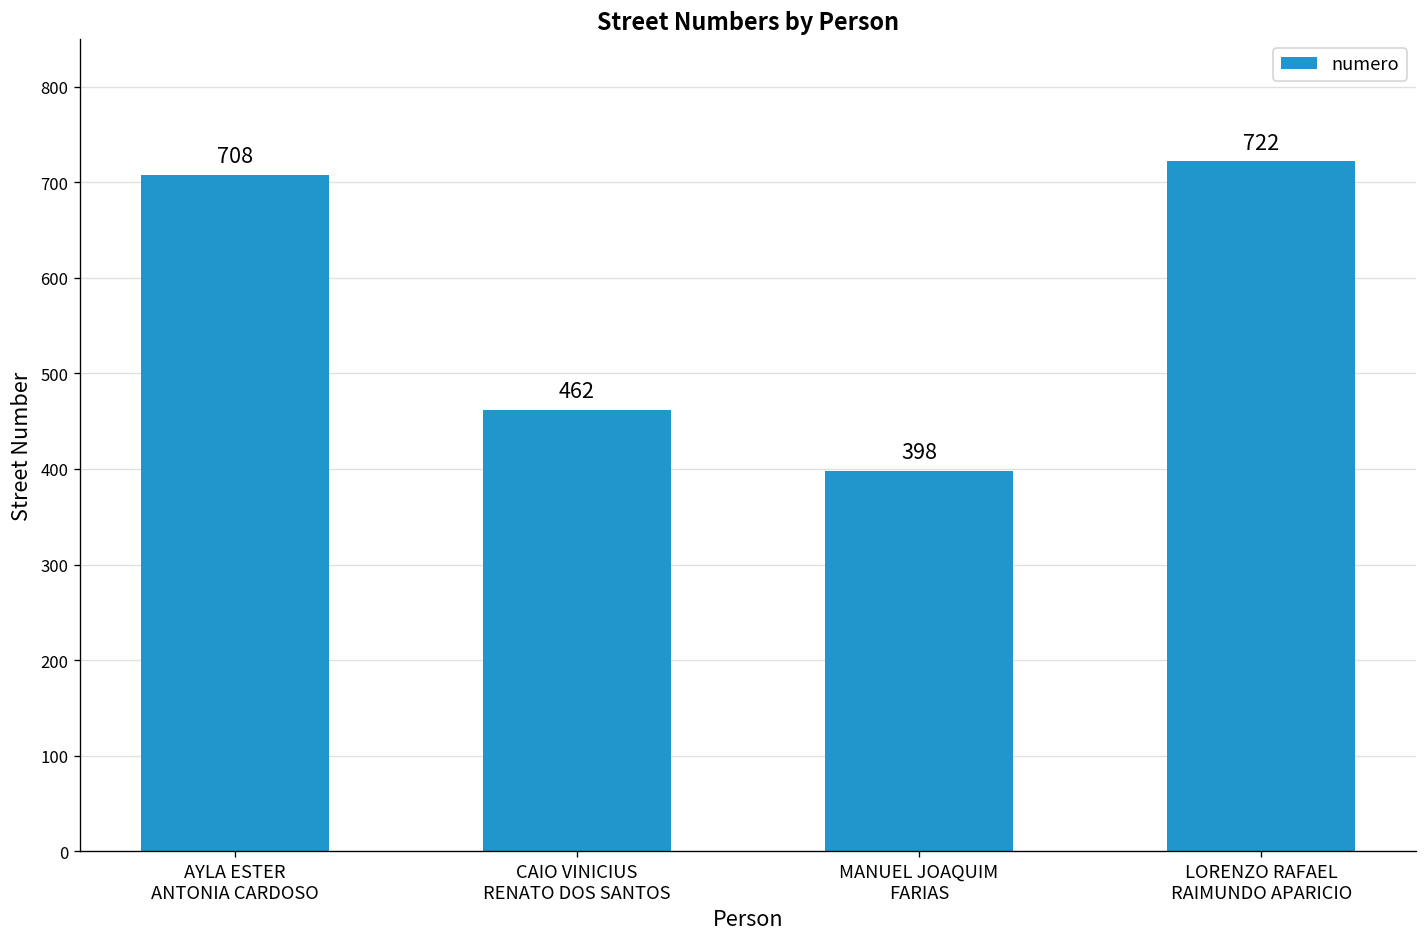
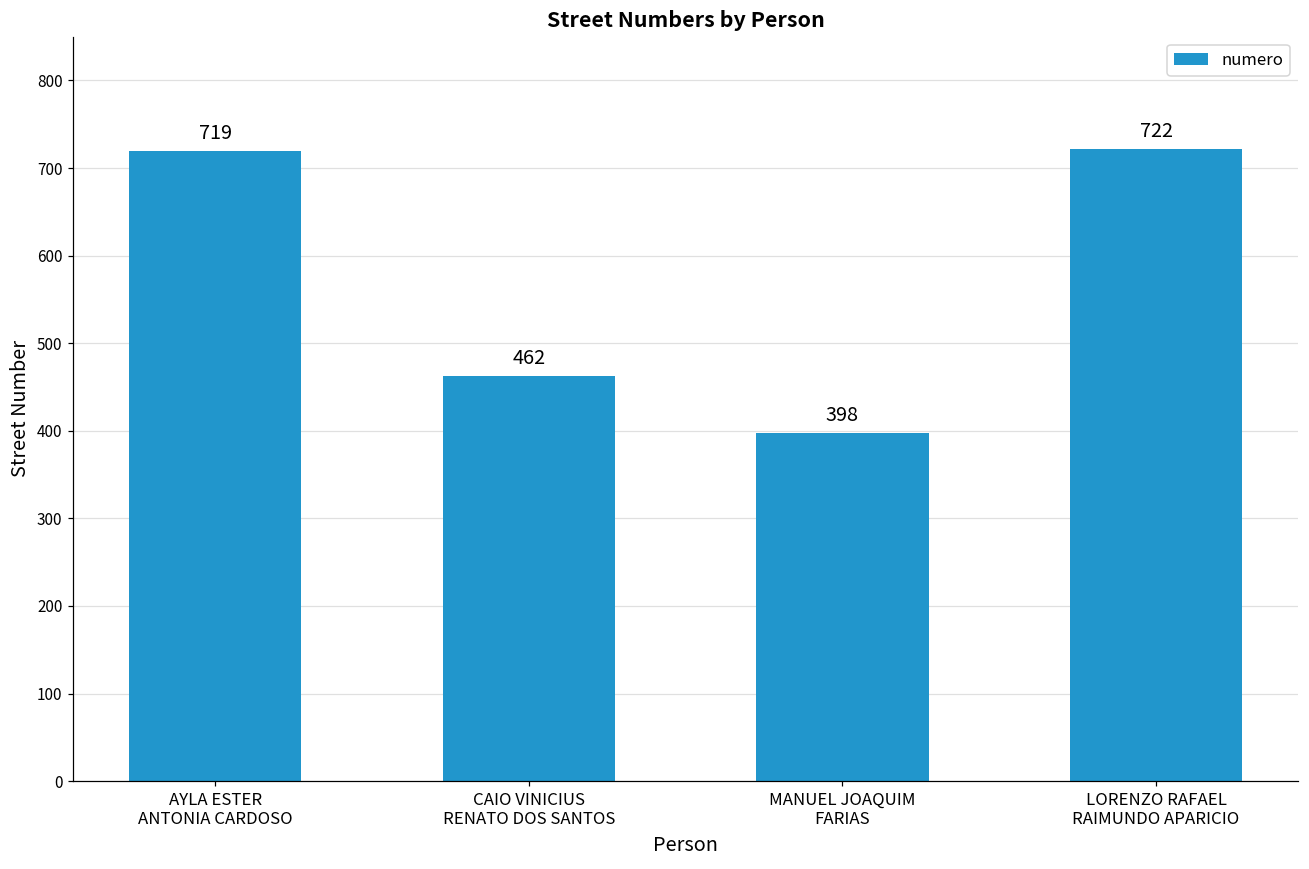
AYLA ESTER ANTONIA CARDOSO: 708 -> 719
